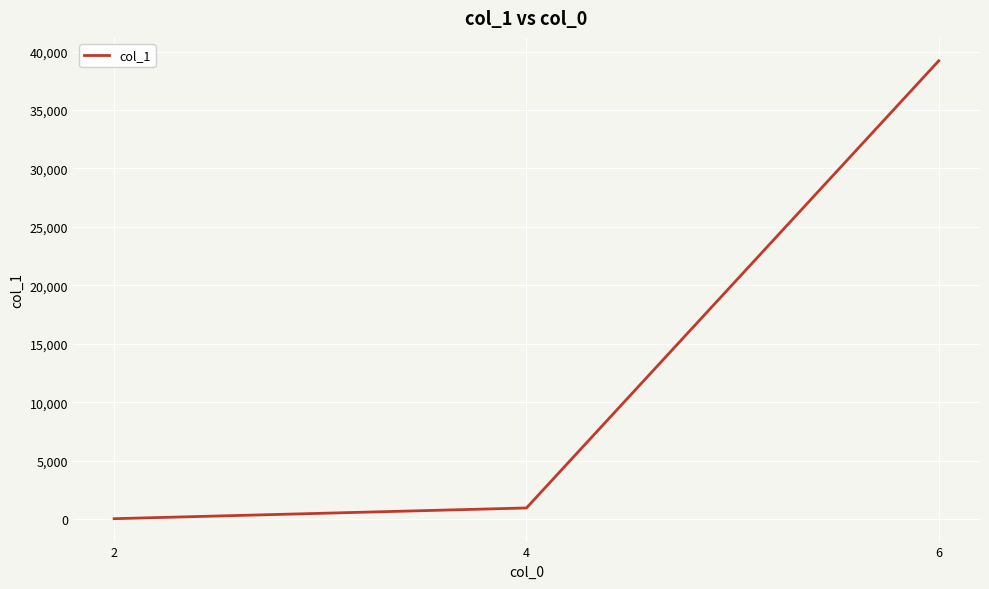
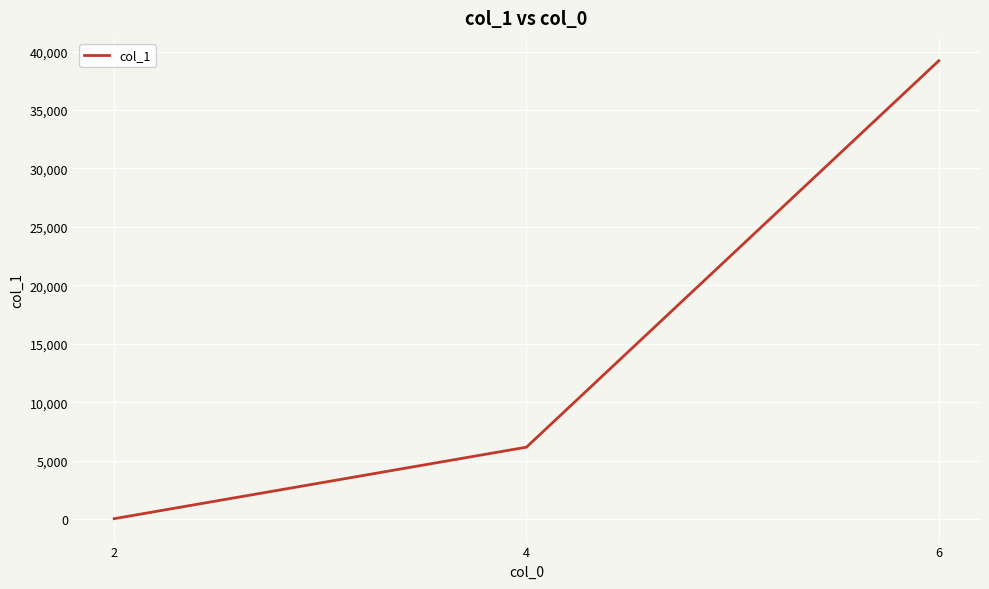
4: 900 -> 6,100
